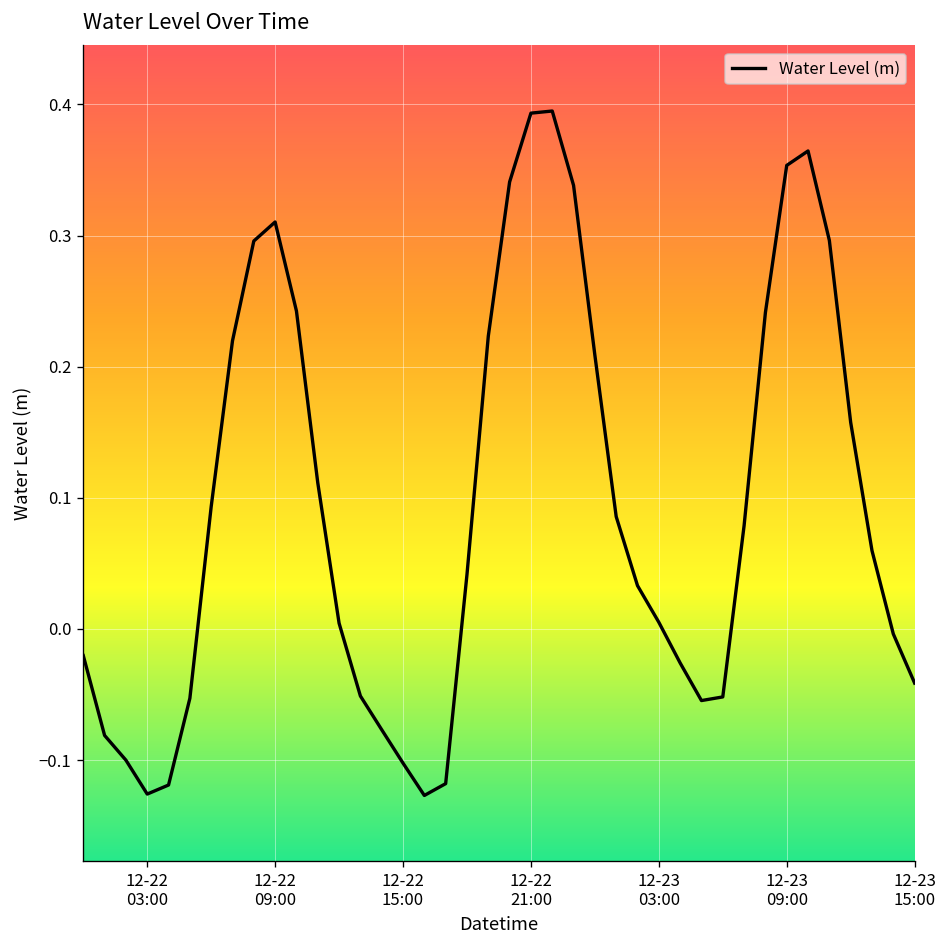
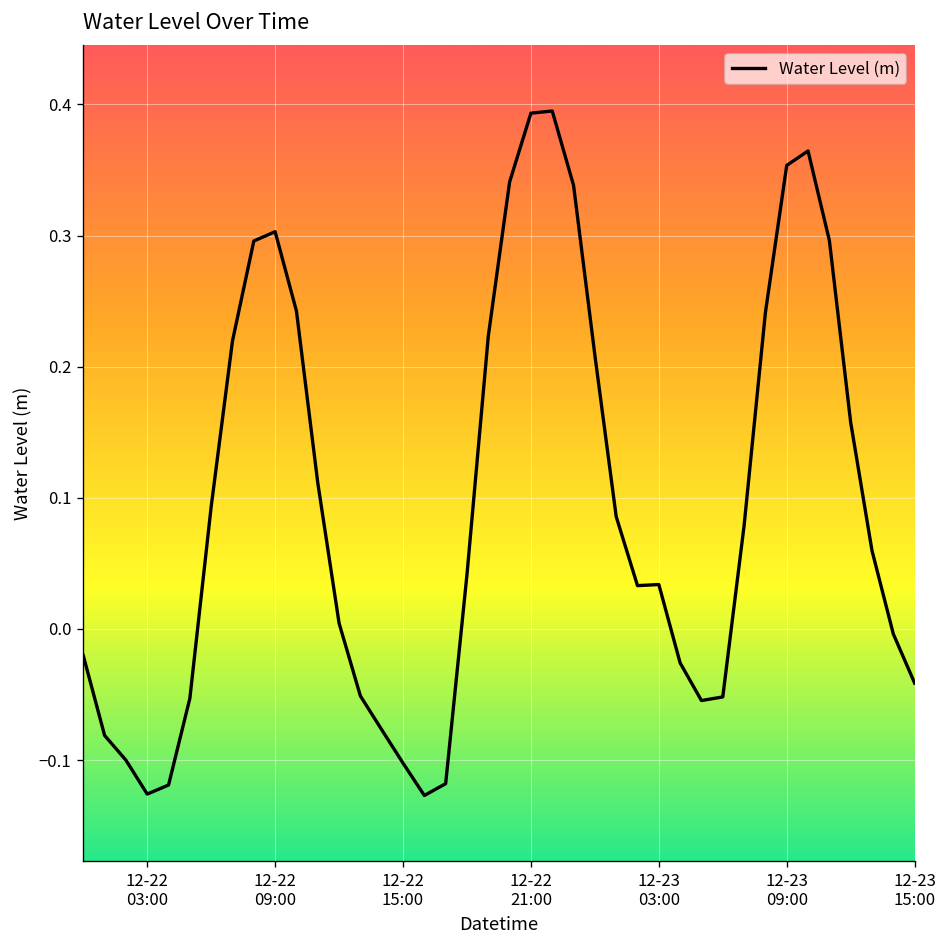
12-22 09:00: 0.310 -> 0.303
12-23 03:00: 0.005 -> 0.034
